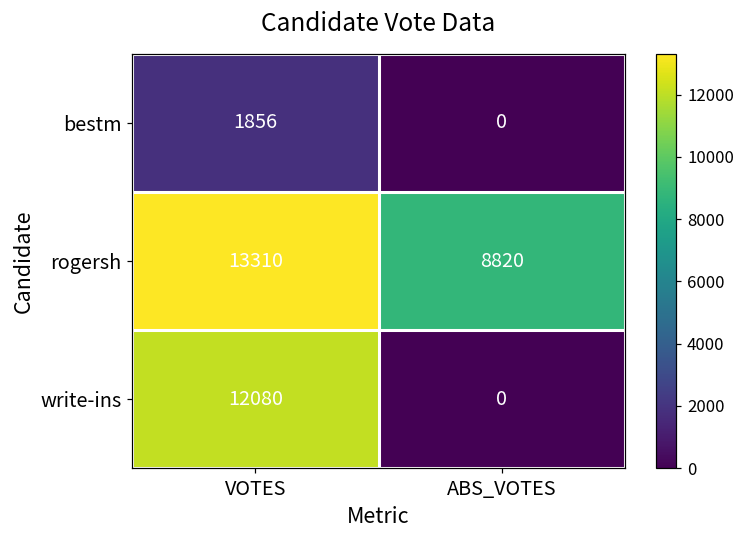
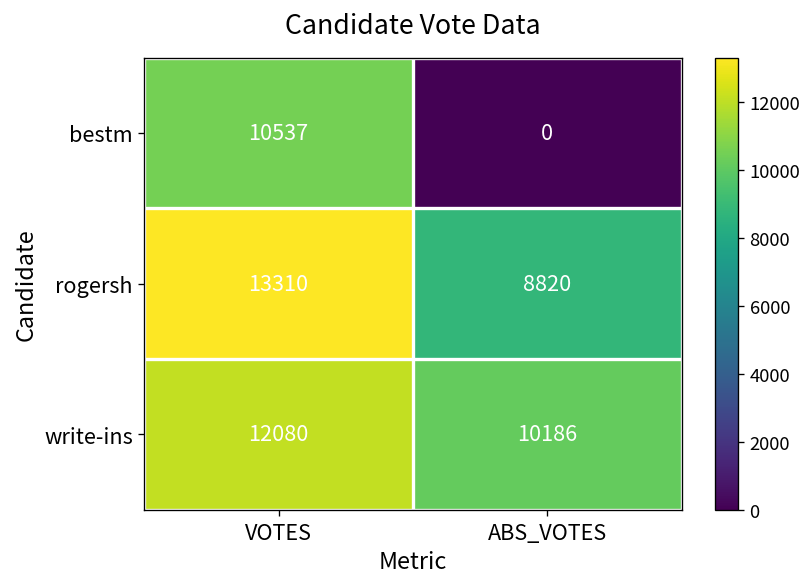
bestm, VOTES: 1856 -> 10537
write-ins, ABS_VOTES: 0 -> 10186
